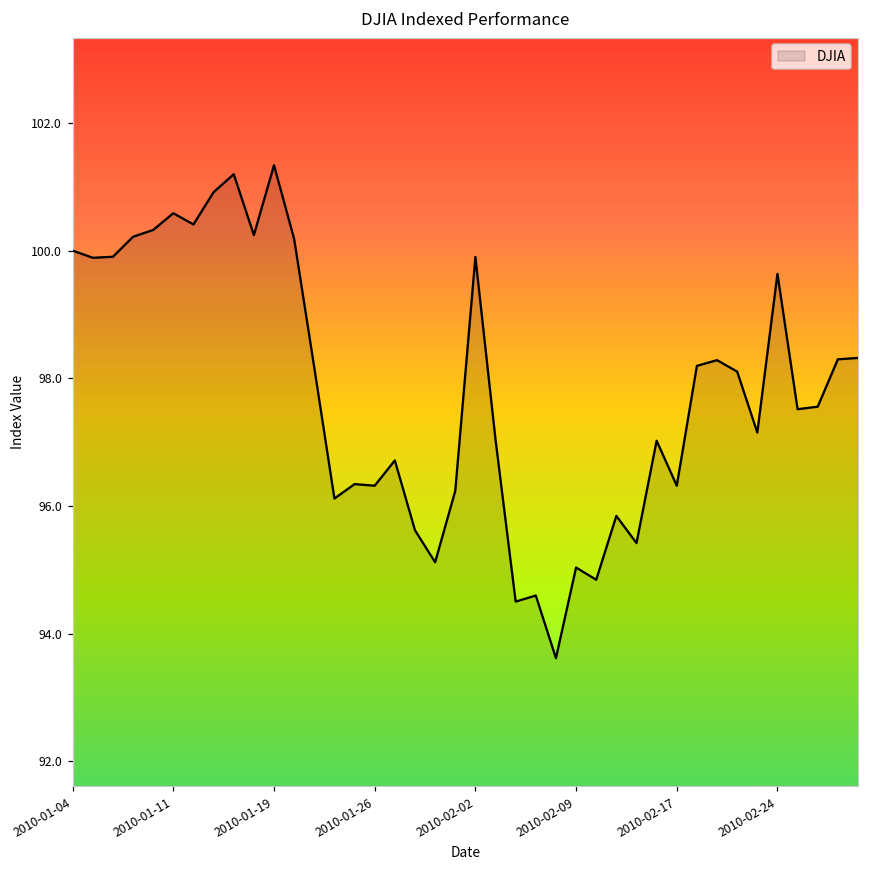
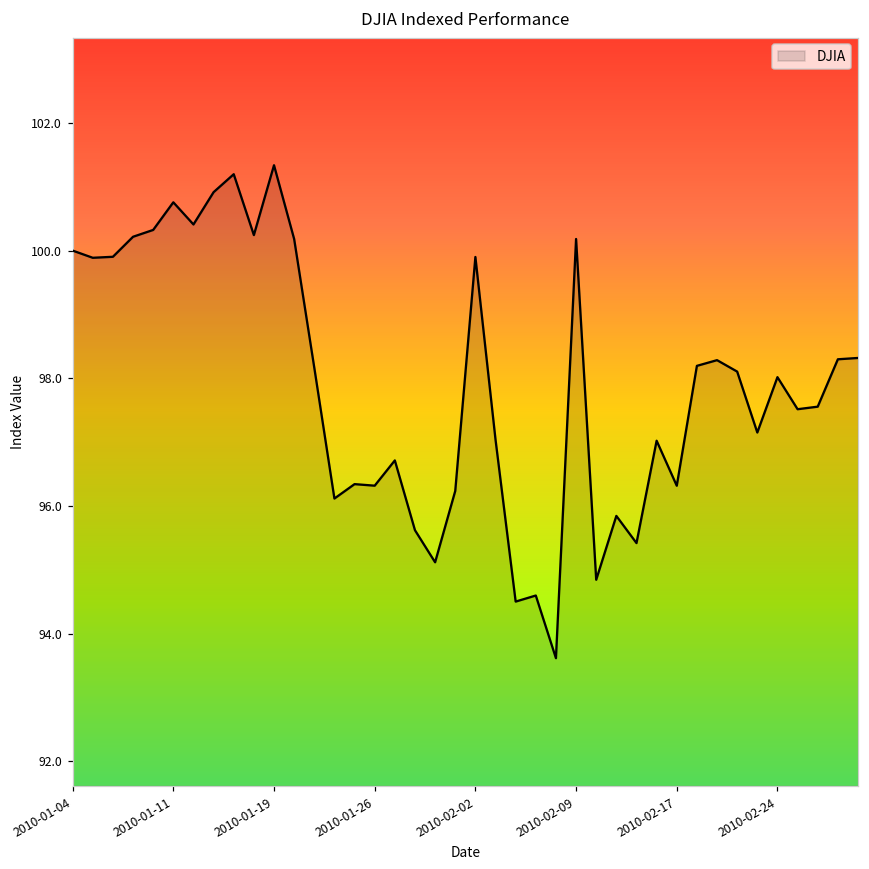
2010-01-11: 100.6 -> 100.8
2010-02-09: 95.0 -> 100.2
2010-02-24: 99.6 -> 98.0
